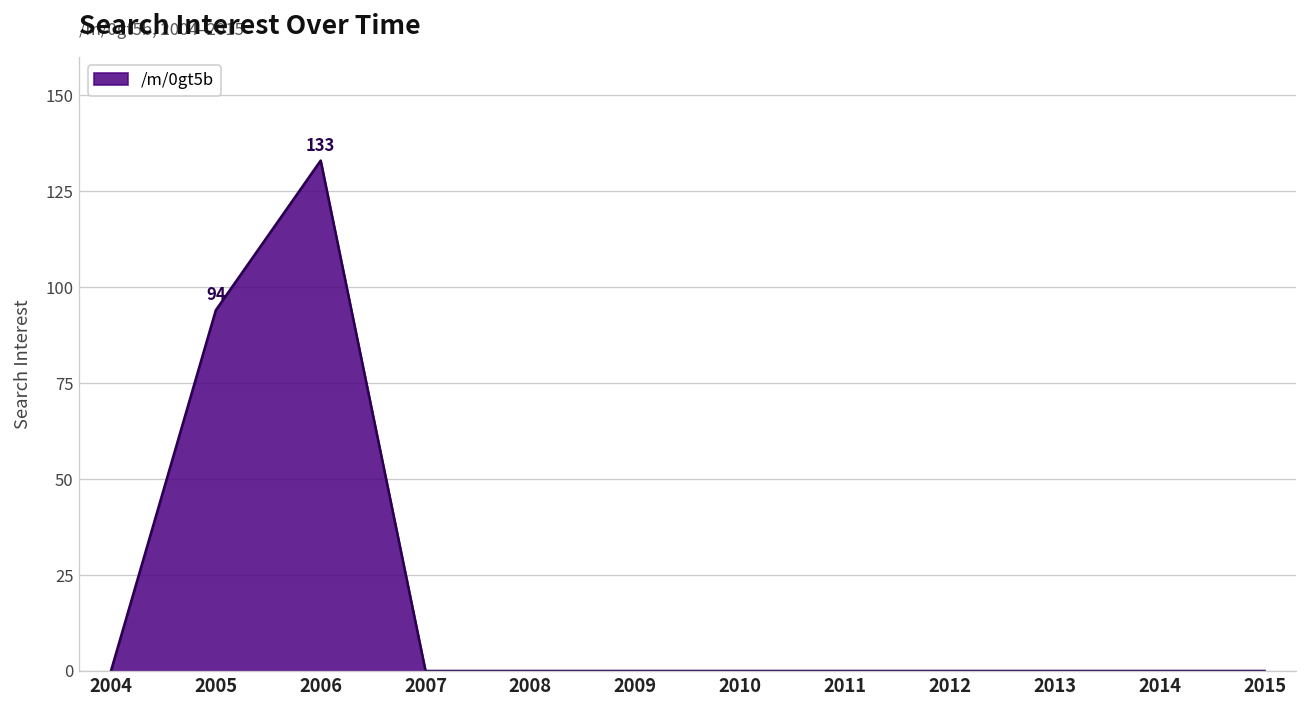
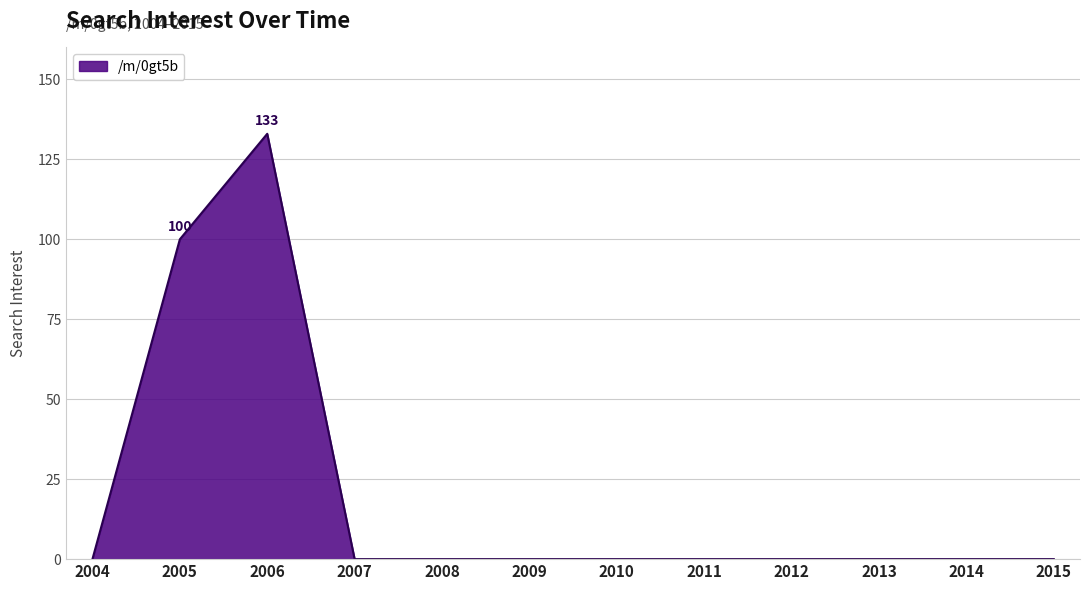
2005: 94 -> 100
